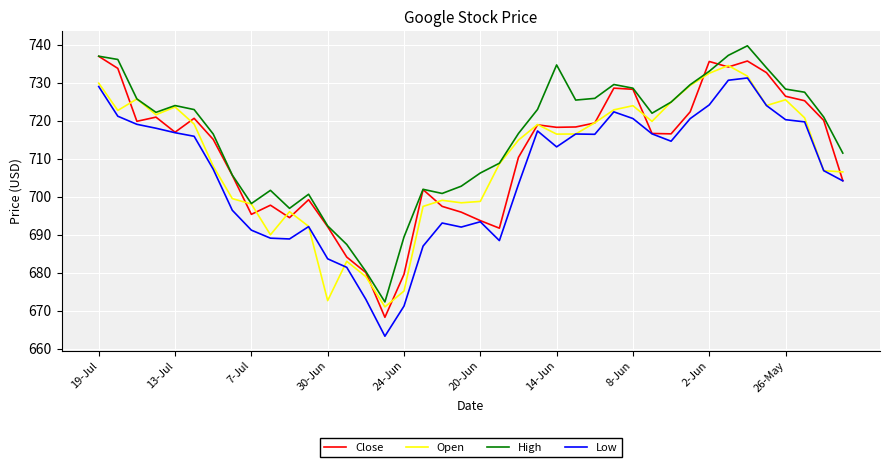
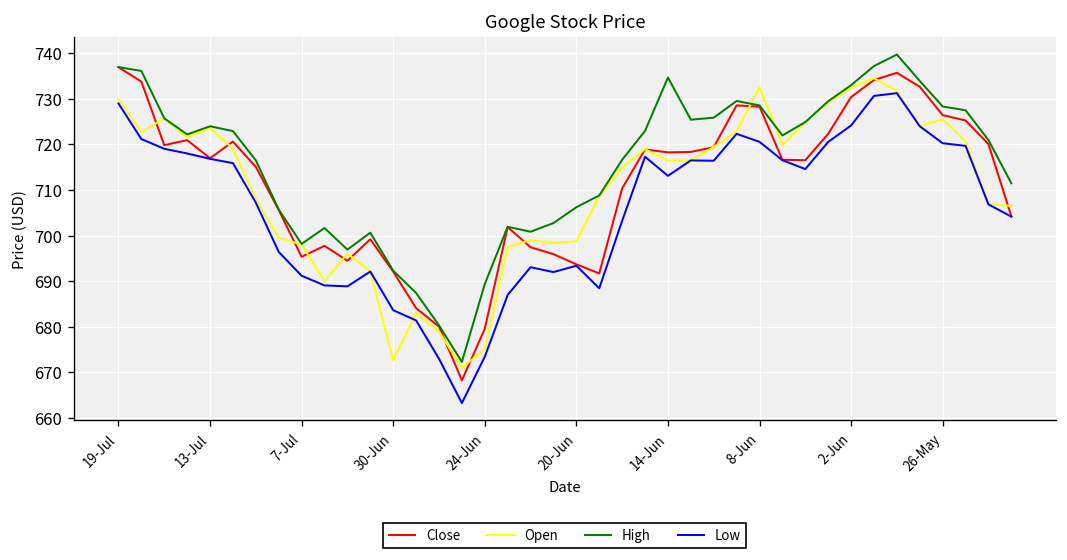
Low, 24-Jun: 671 -> 673
Open, 8-Jun: 724 -> 733
Close, 2-Jun: 736 -> 730
